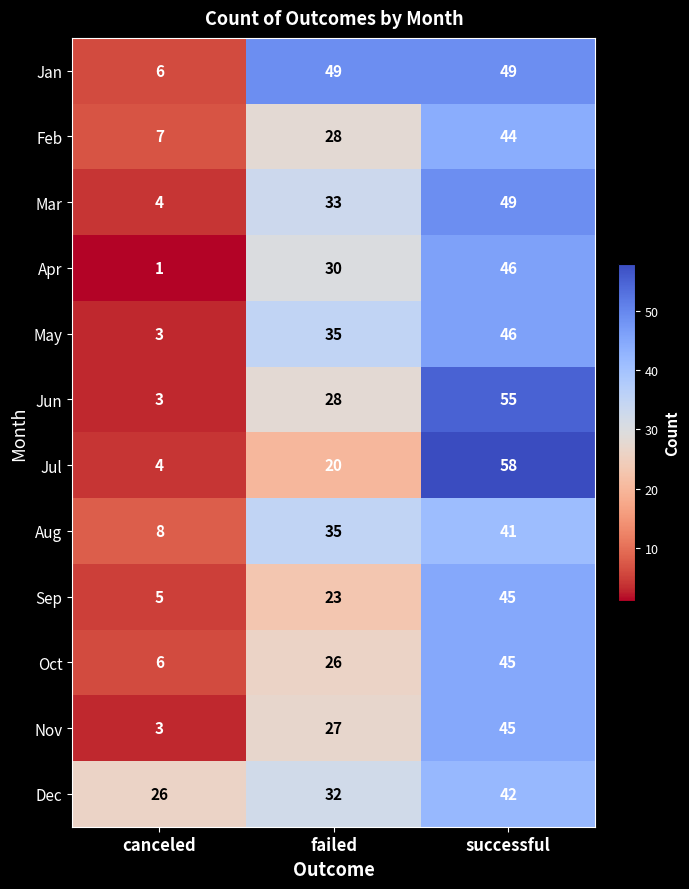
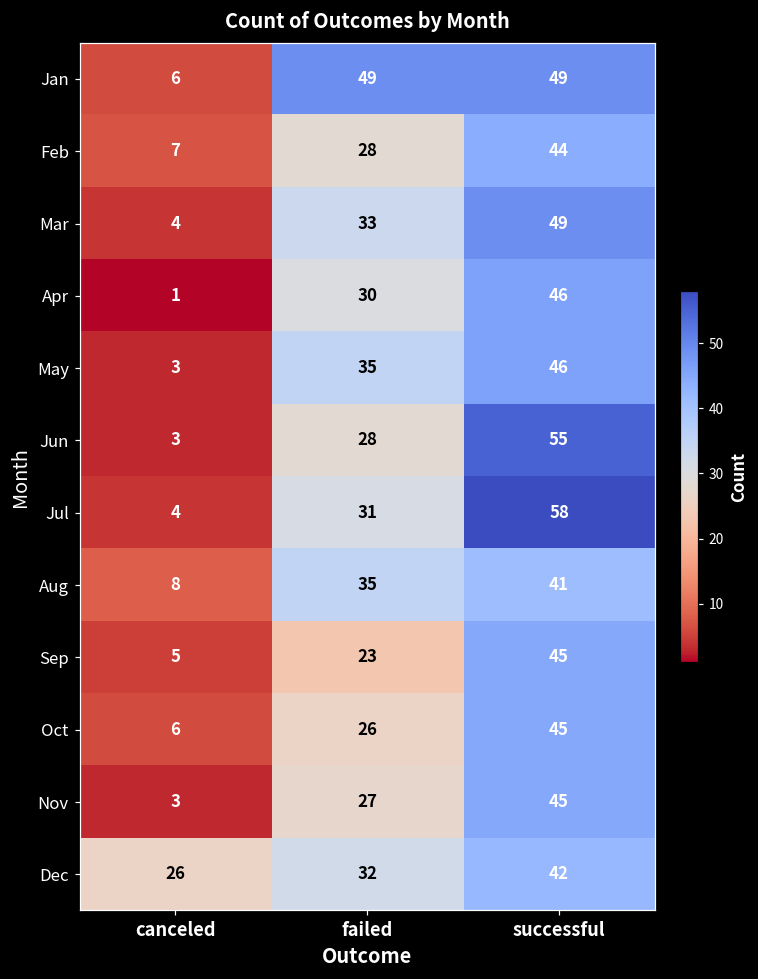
Jul, failed: 20 -> 31
